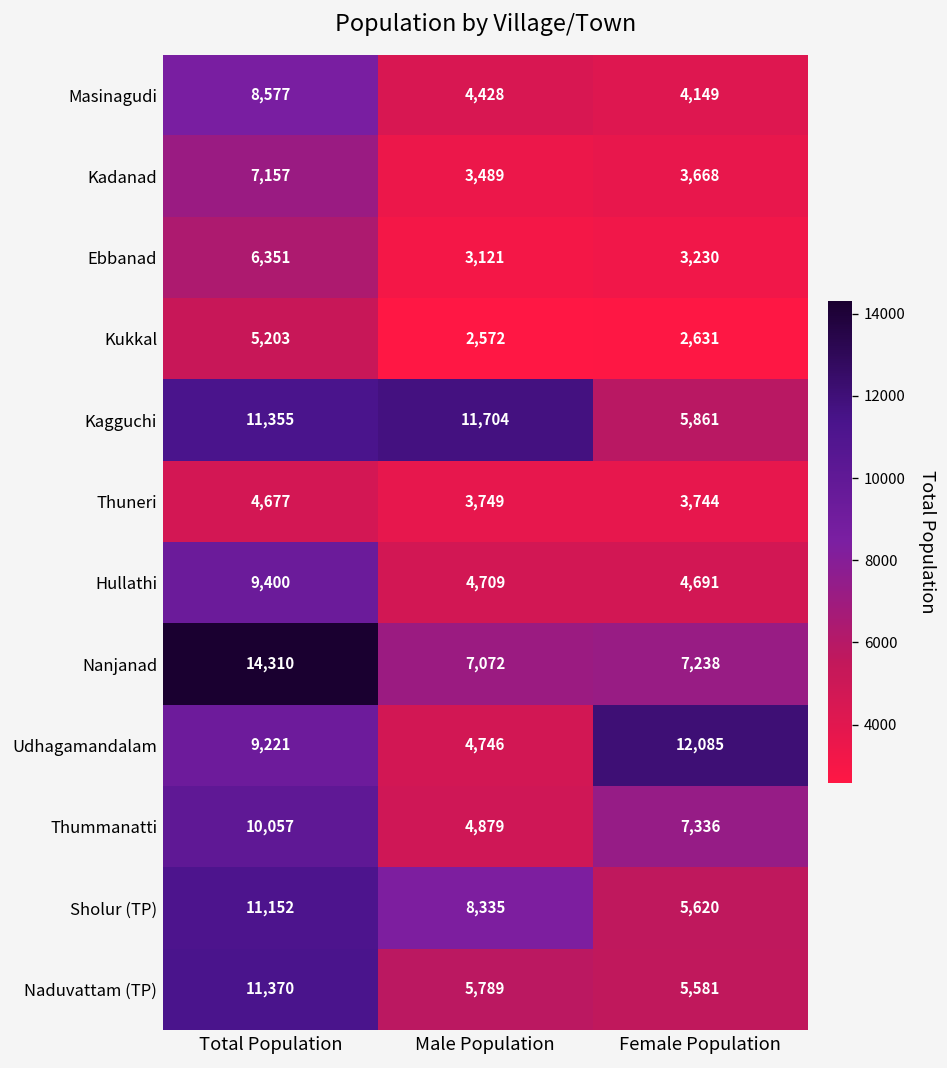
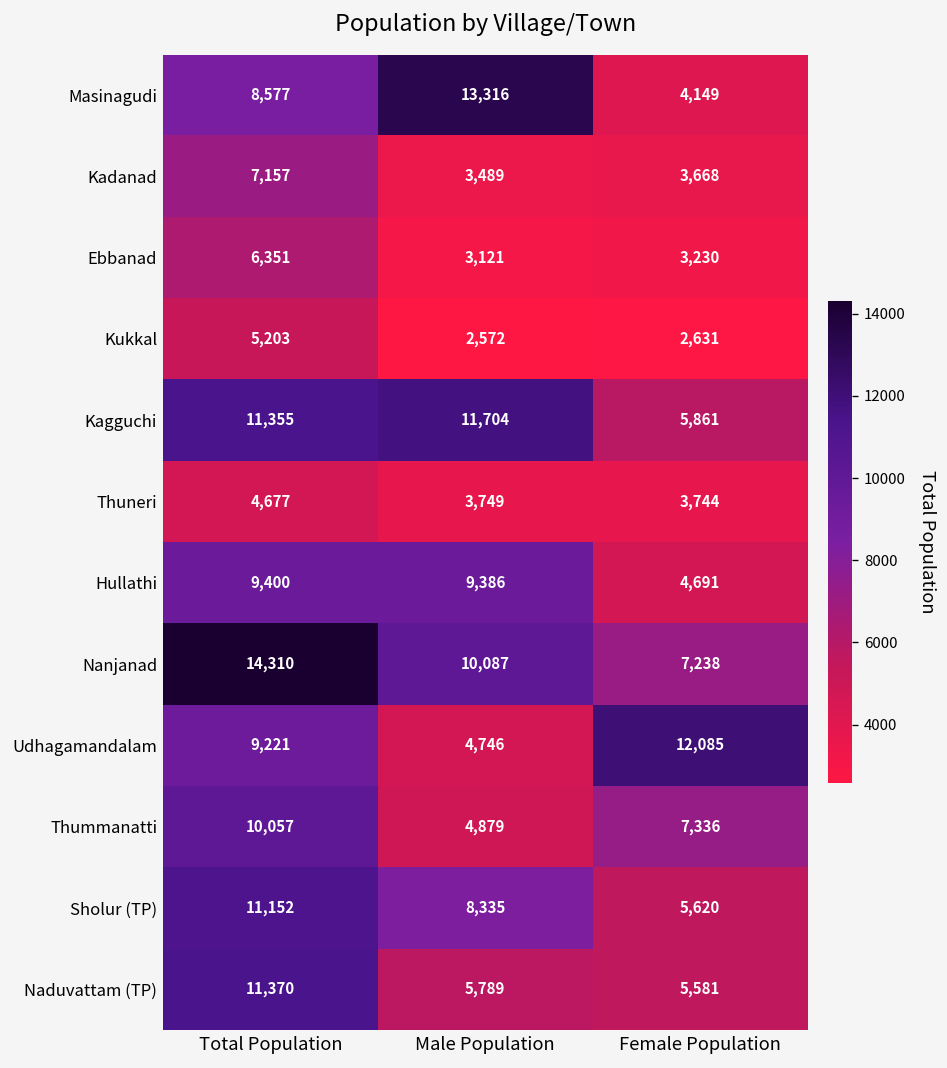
Masinagudi, Male Population: 4,428 -> 13,316
Hullathi, Male Population: 4,709 -> 9,386
Nanjanad, Male Population: 7,072 -> 10,087
